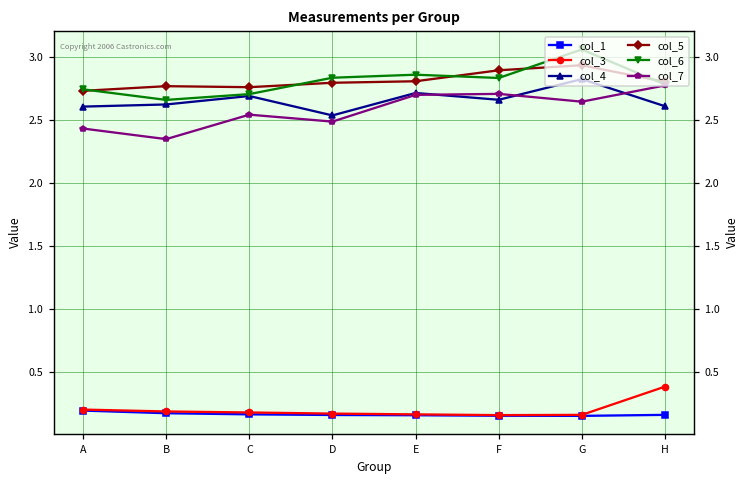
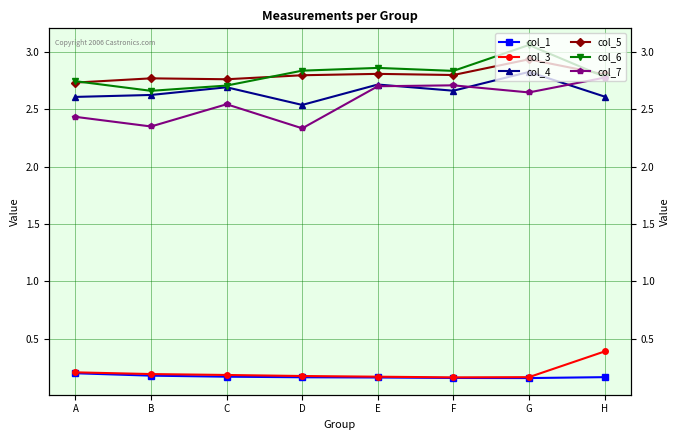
col_7, D: 2.49 -> 2.33
col_5, F: 2.90 -> 2.80
